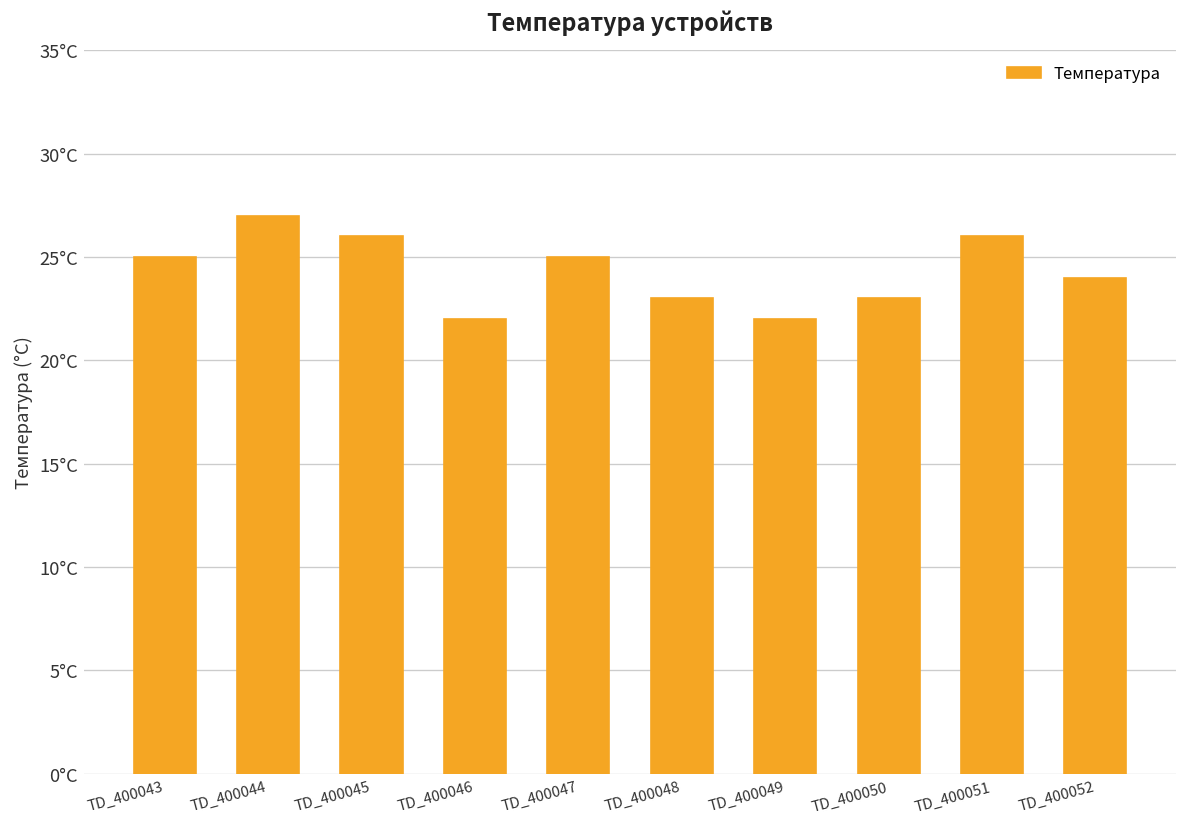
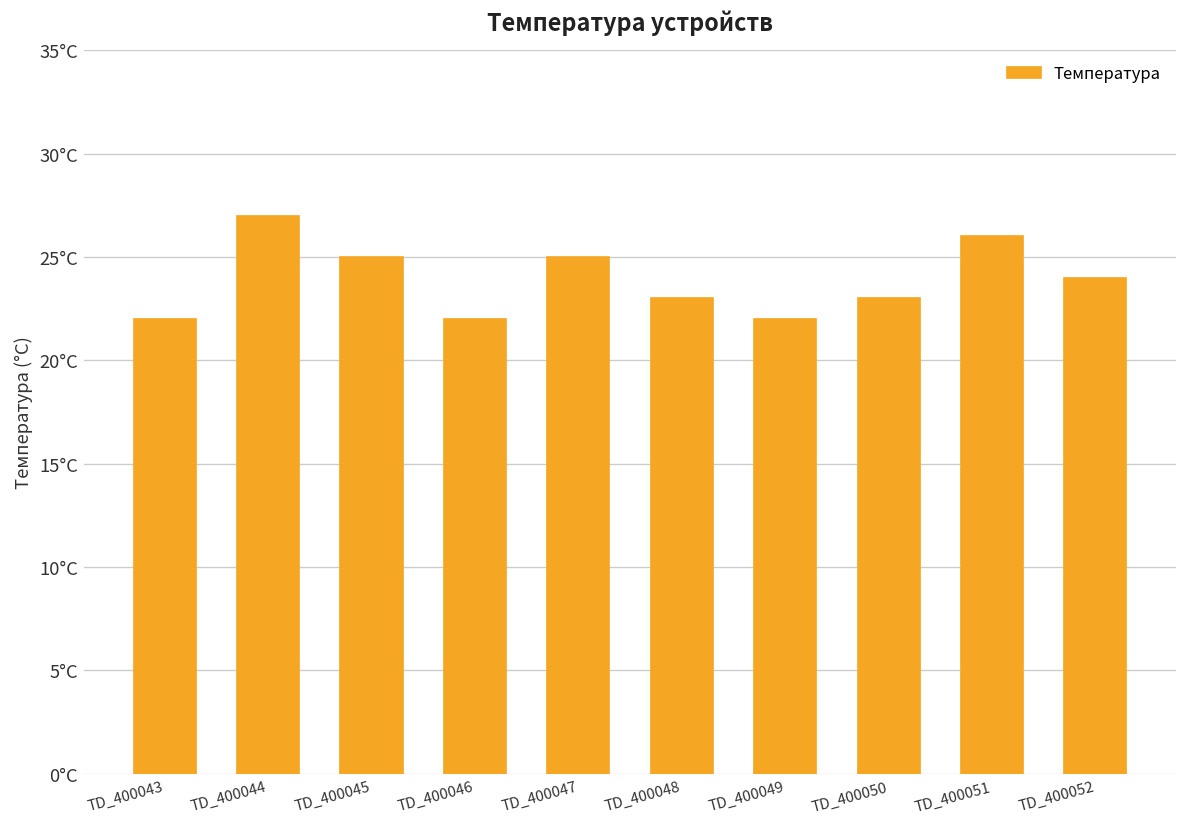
TD_400043: 25°C -> 22°C
TD_400045: 26°C -> 25°C
